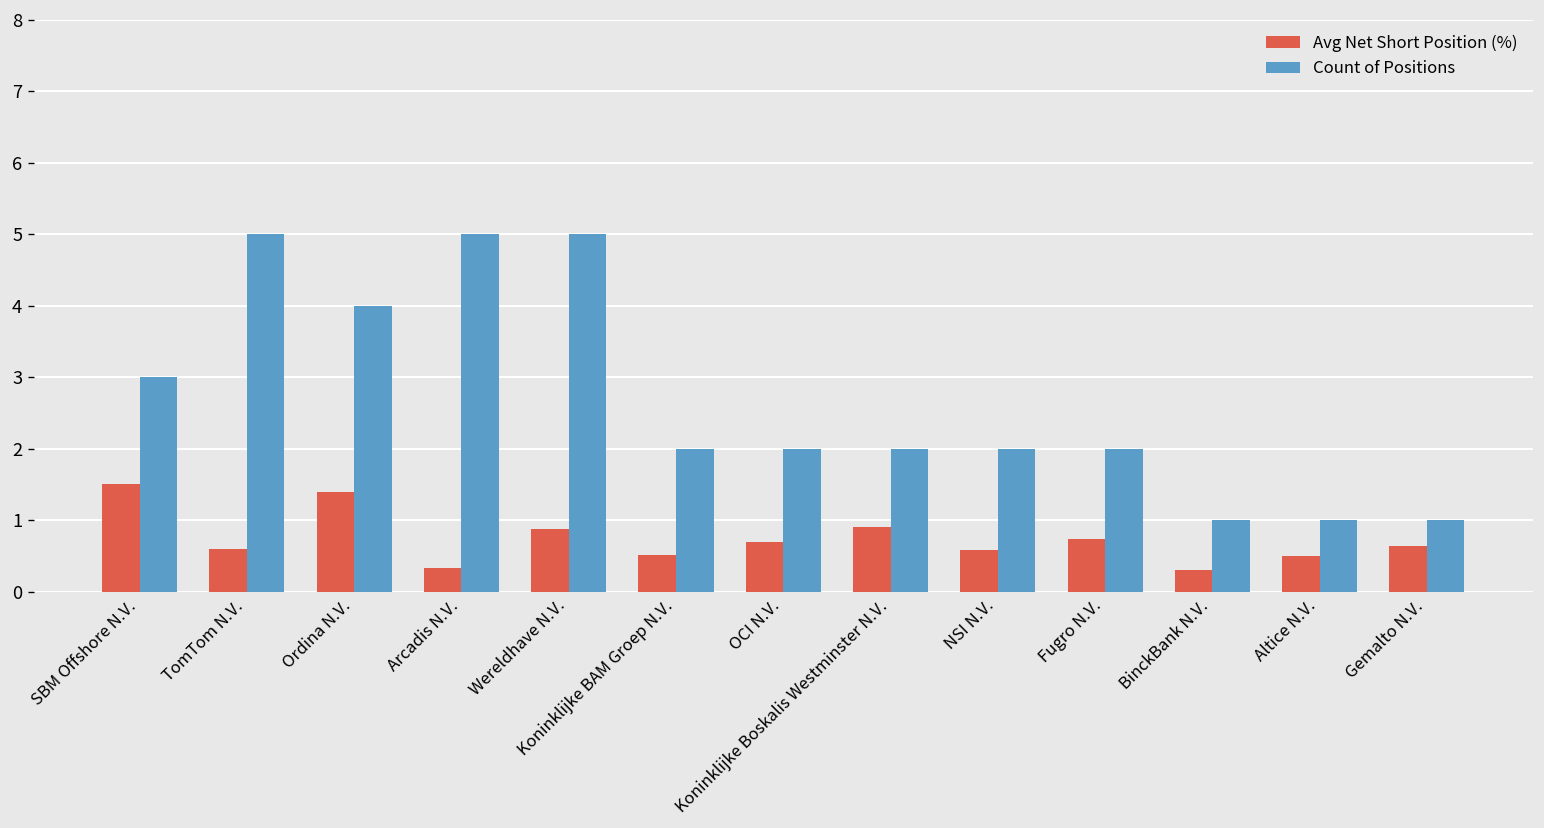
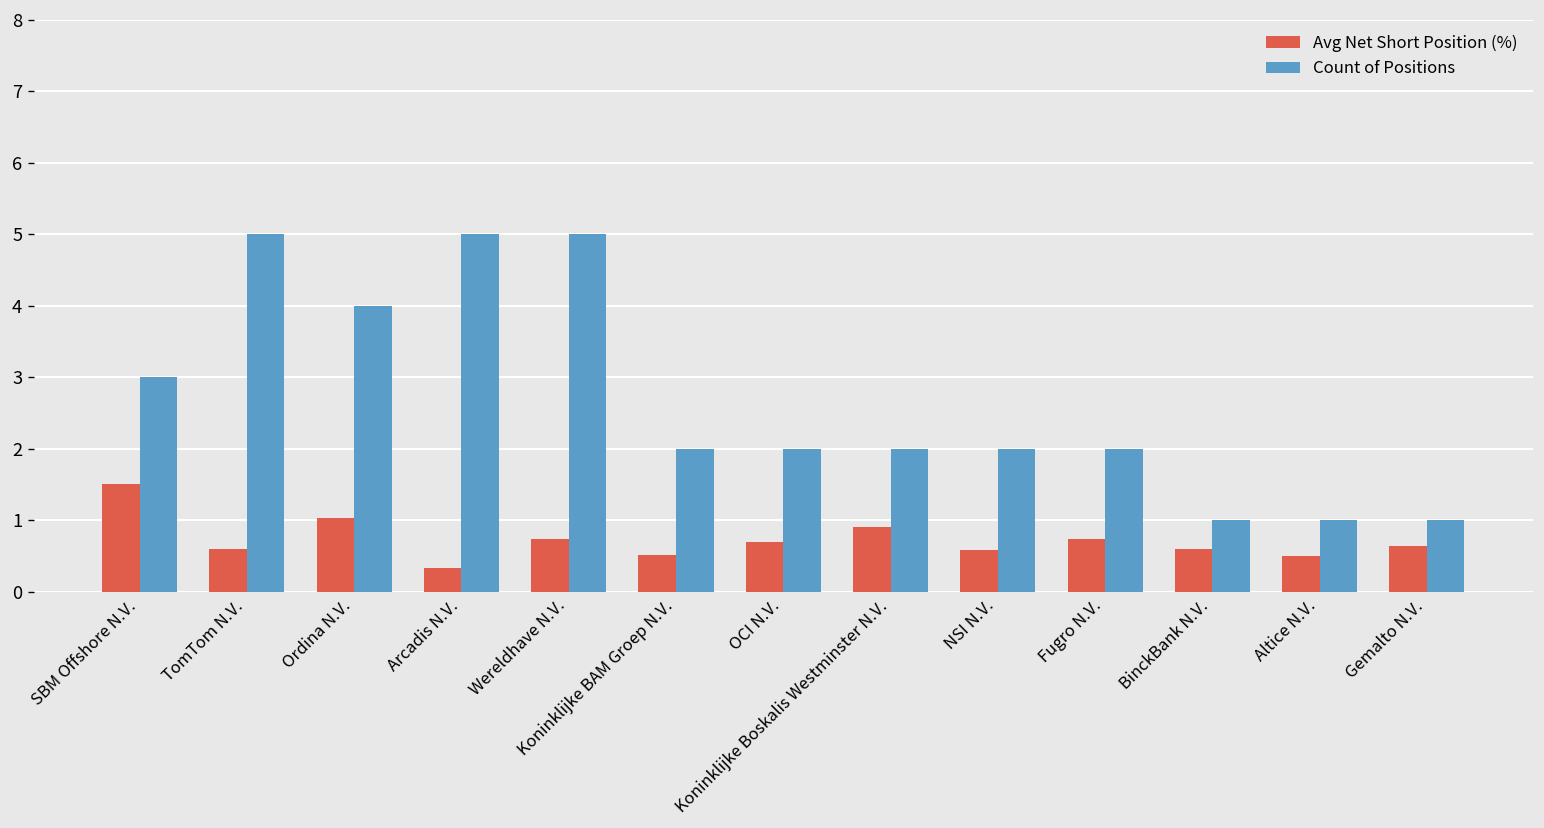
Avg Net Short Position (%), Ordina N.V.: 1.4 -> 1.0
Avg Net Short Position (%), Wereldhave N.V.: 0.9 -> 0.7
Avg Net Short Position (%), BinckBank N.V.: 0.3 -> 0.6
